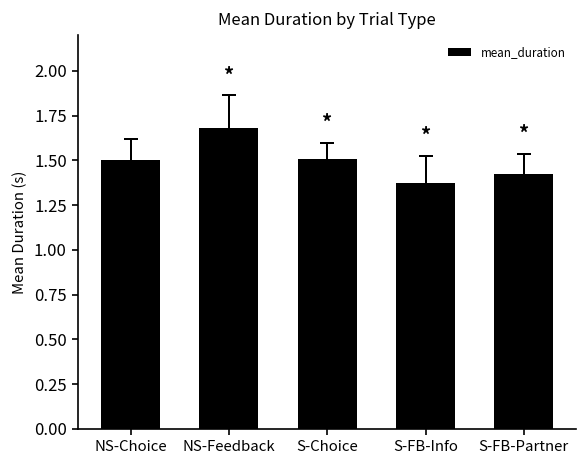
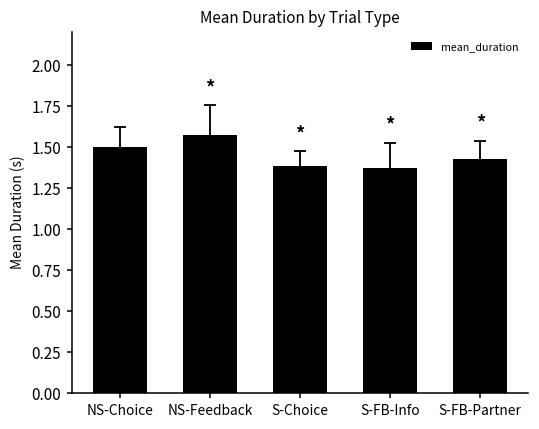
mean_duration, NS-Feedback: 1.68 -> 1.57
mean_duration, S-Choice: 1.51 -> 1.38
